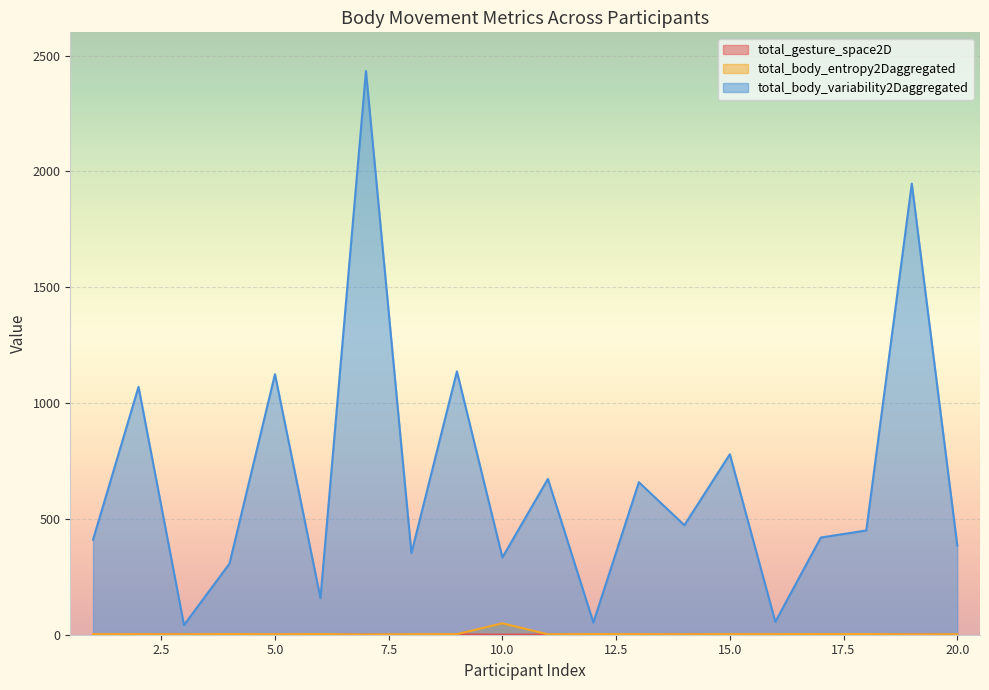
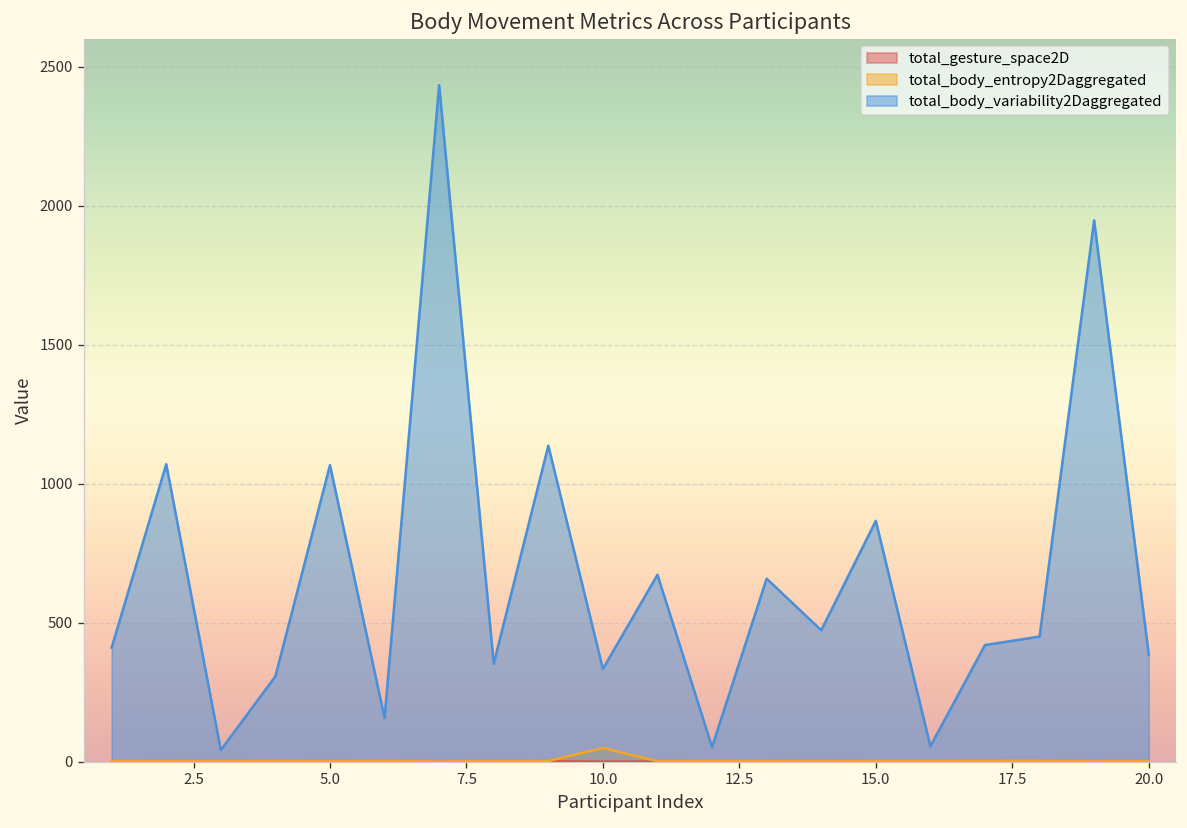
total_body_variability2Daggregated, 5.0: 1120 -> 1070
total_body_variability2Daggregated, 15.0: 780 -> 870
